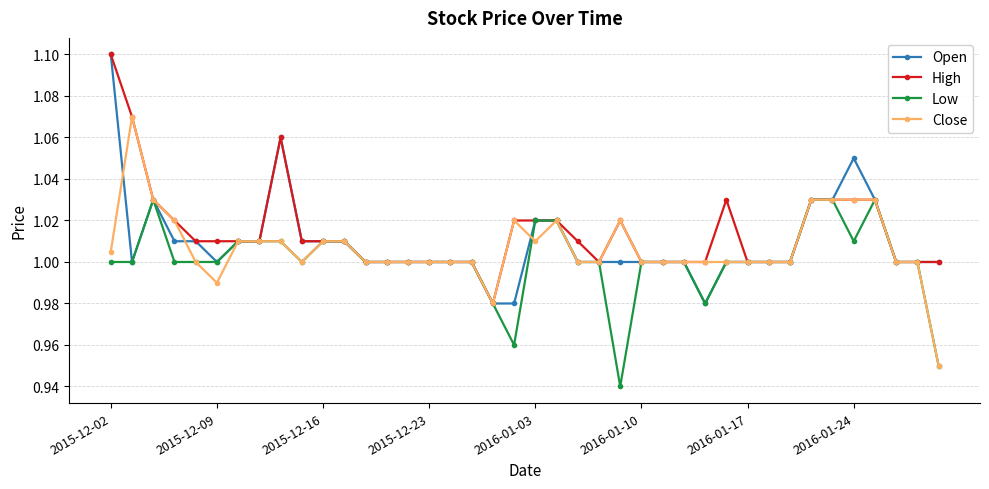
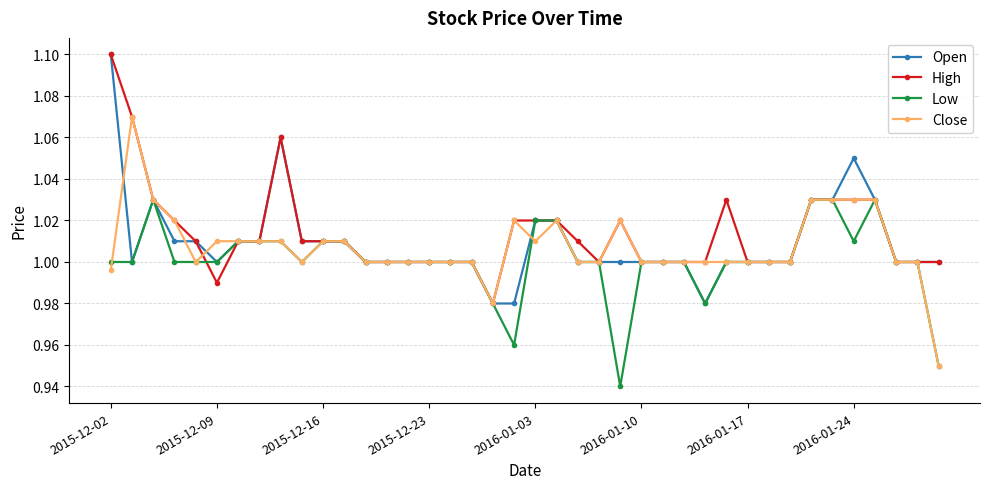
Close, 2015-12-02: 1.005 -> 0.996
High, 2015-12-09: 1.01 -> 0.99
Close, 2015-12-09: 0.99 -> 1.01
